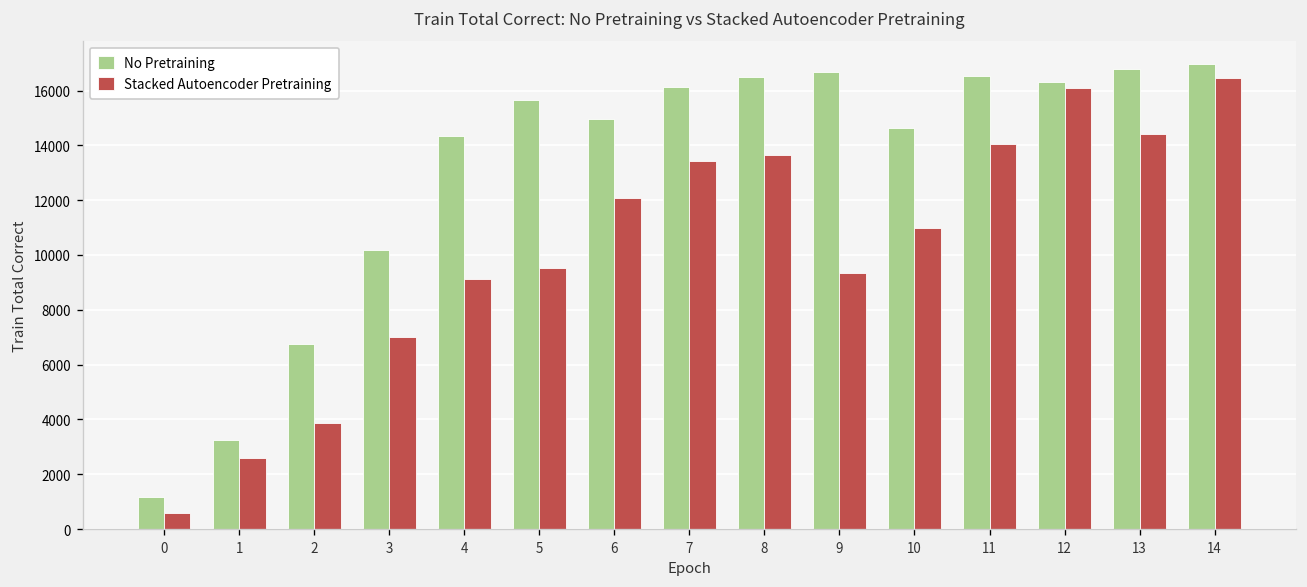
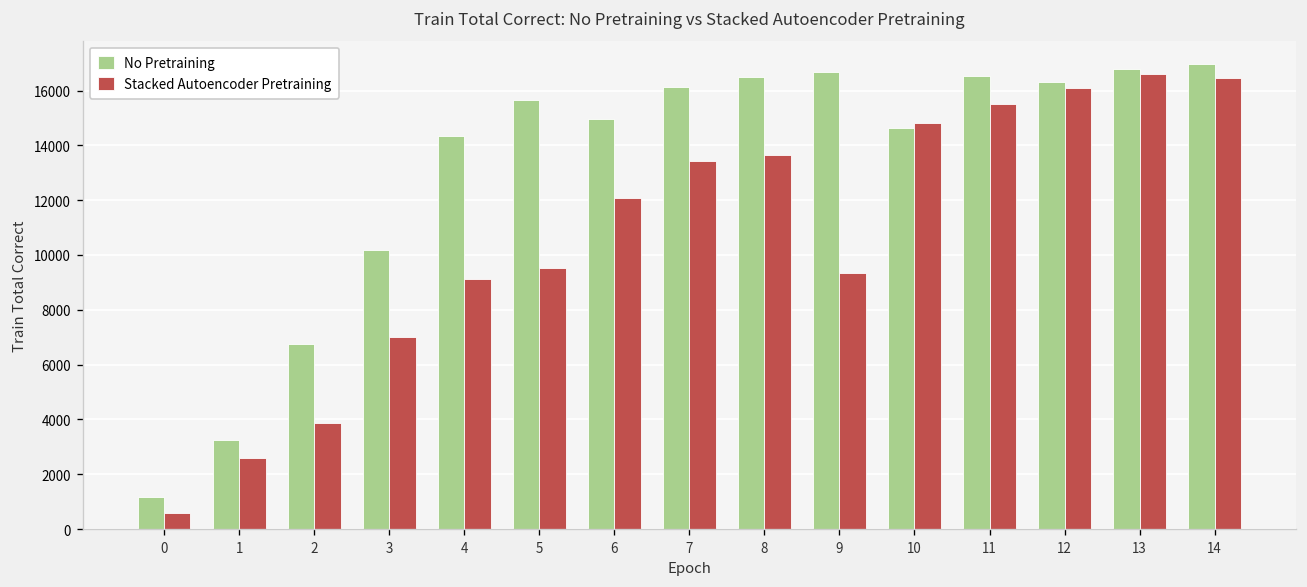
Stacked Autoencoder Pretraining, 10: 11000 -> 14800
Stacked Autoencoder Pretraining, 11: 14000 -> 15500
Stacked Autoencoder Pretraining, 13: 14400 -> 16600
